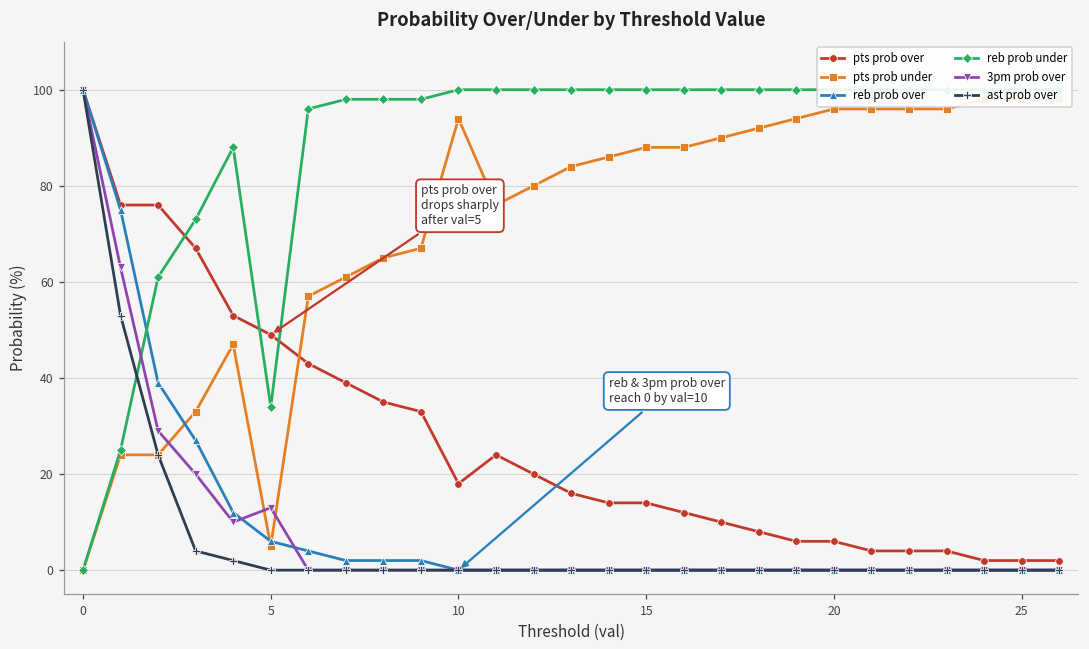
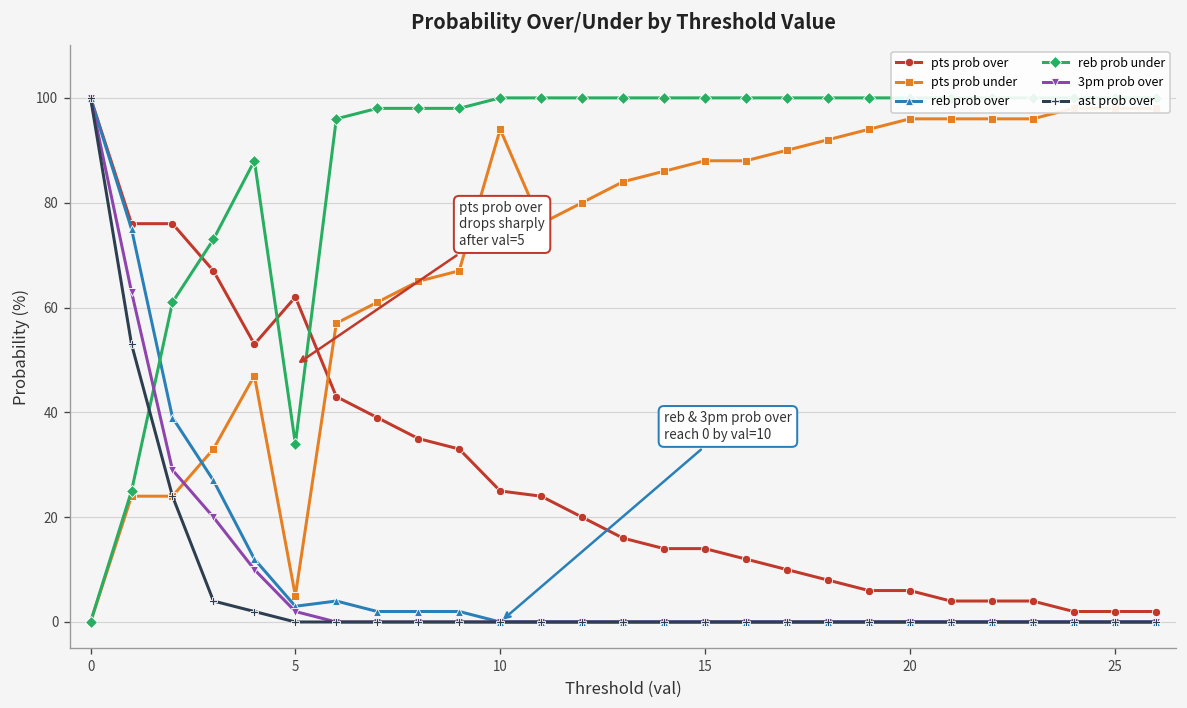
pts prob over, 5: 49 -> 62
reb prob over, 5: 6 -> 3
3pm prob over, 5: 13 -> 2
pts prob over, 10: 18 -> 25
